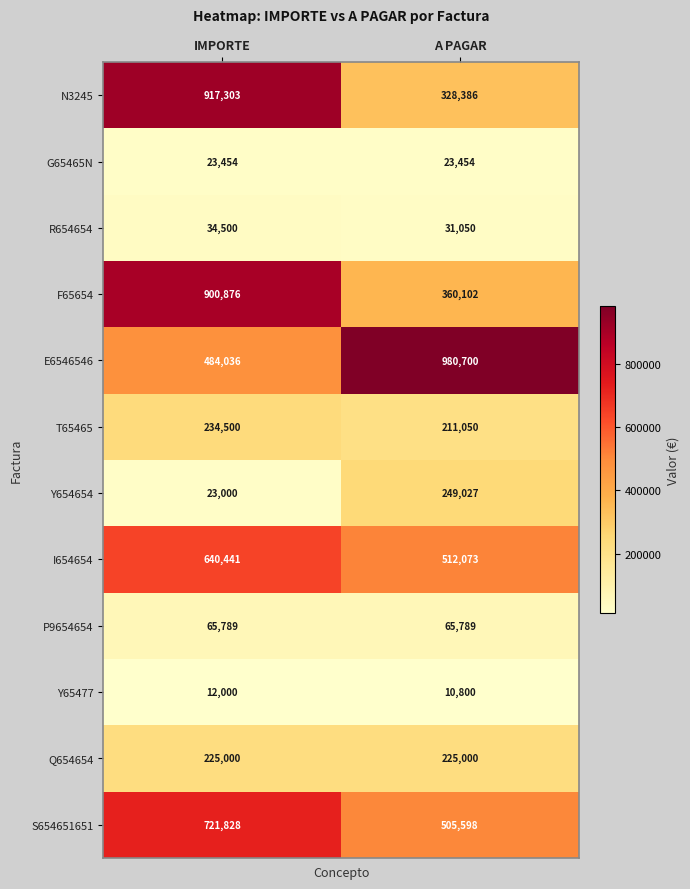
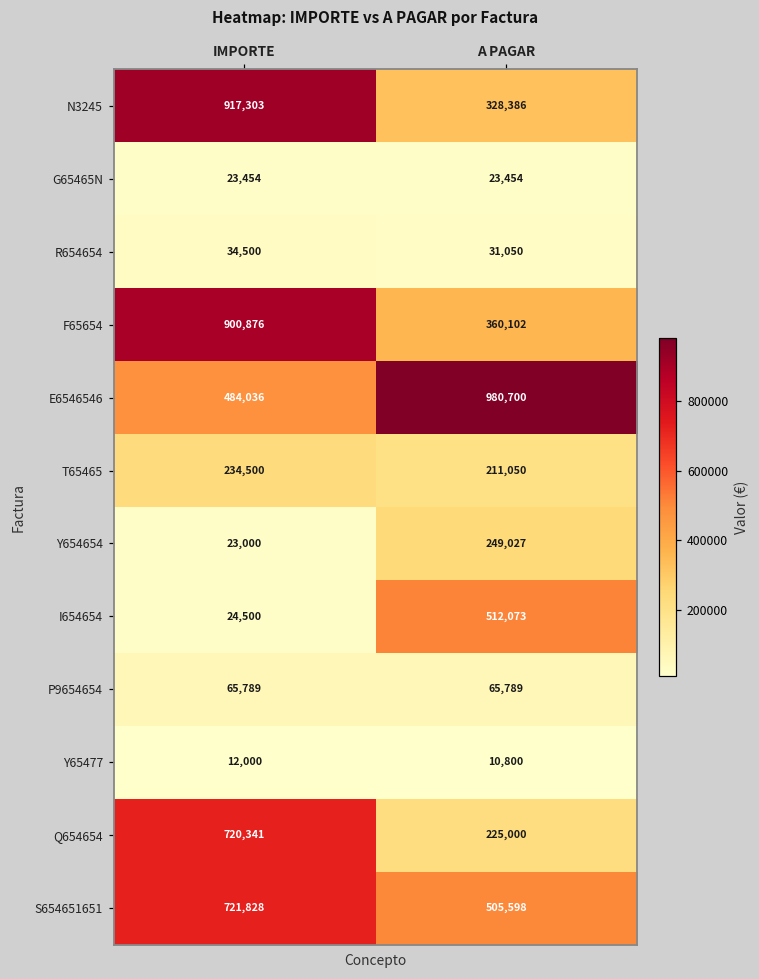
I654654, IMPORTE: 640,441 -> 24,500
Q654654, IMPORTE: 225,000 -> 720,341
